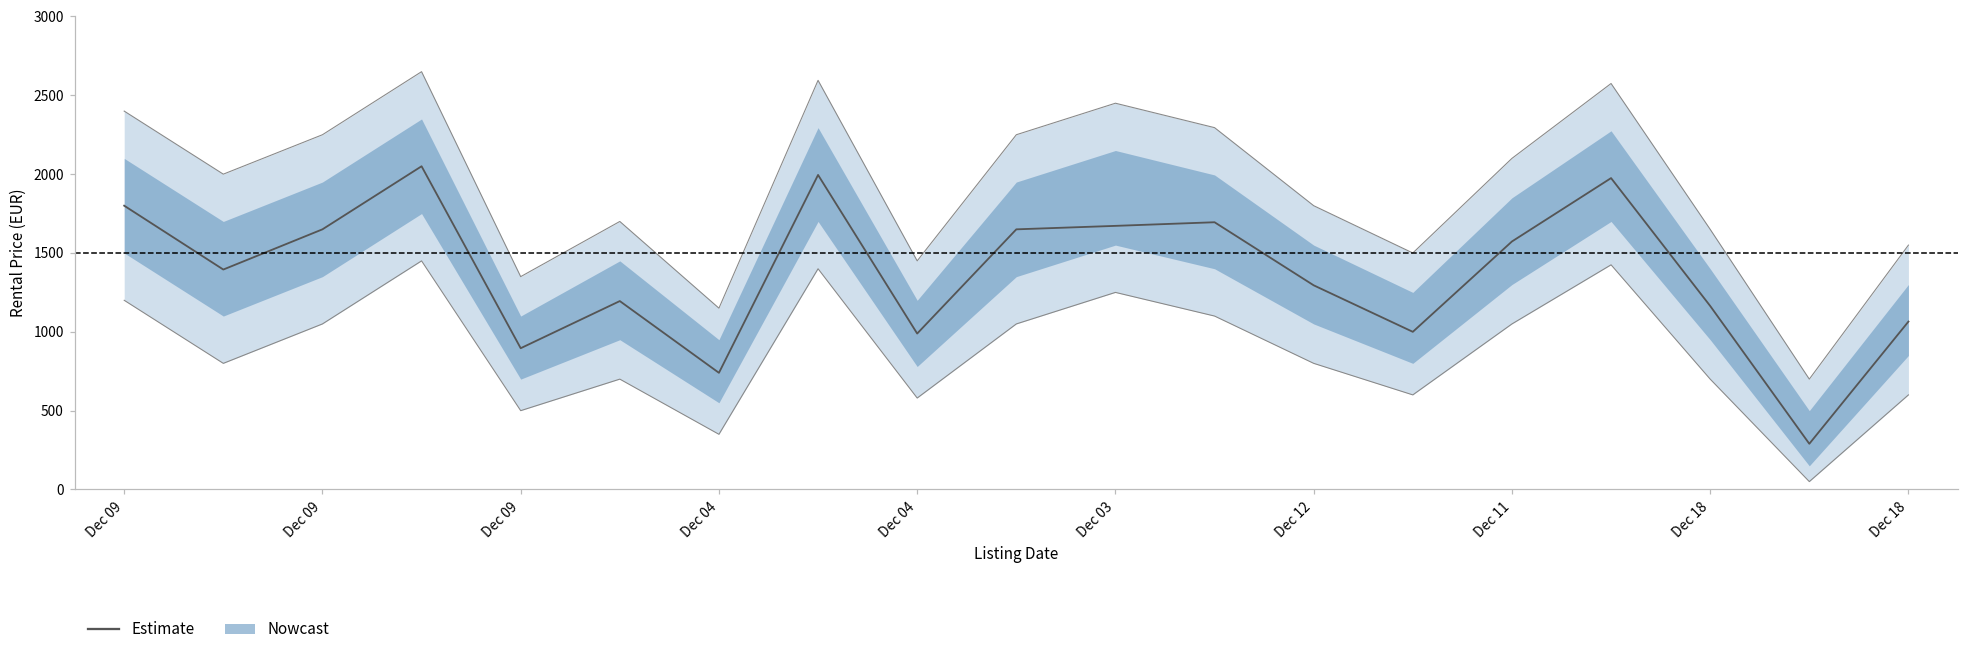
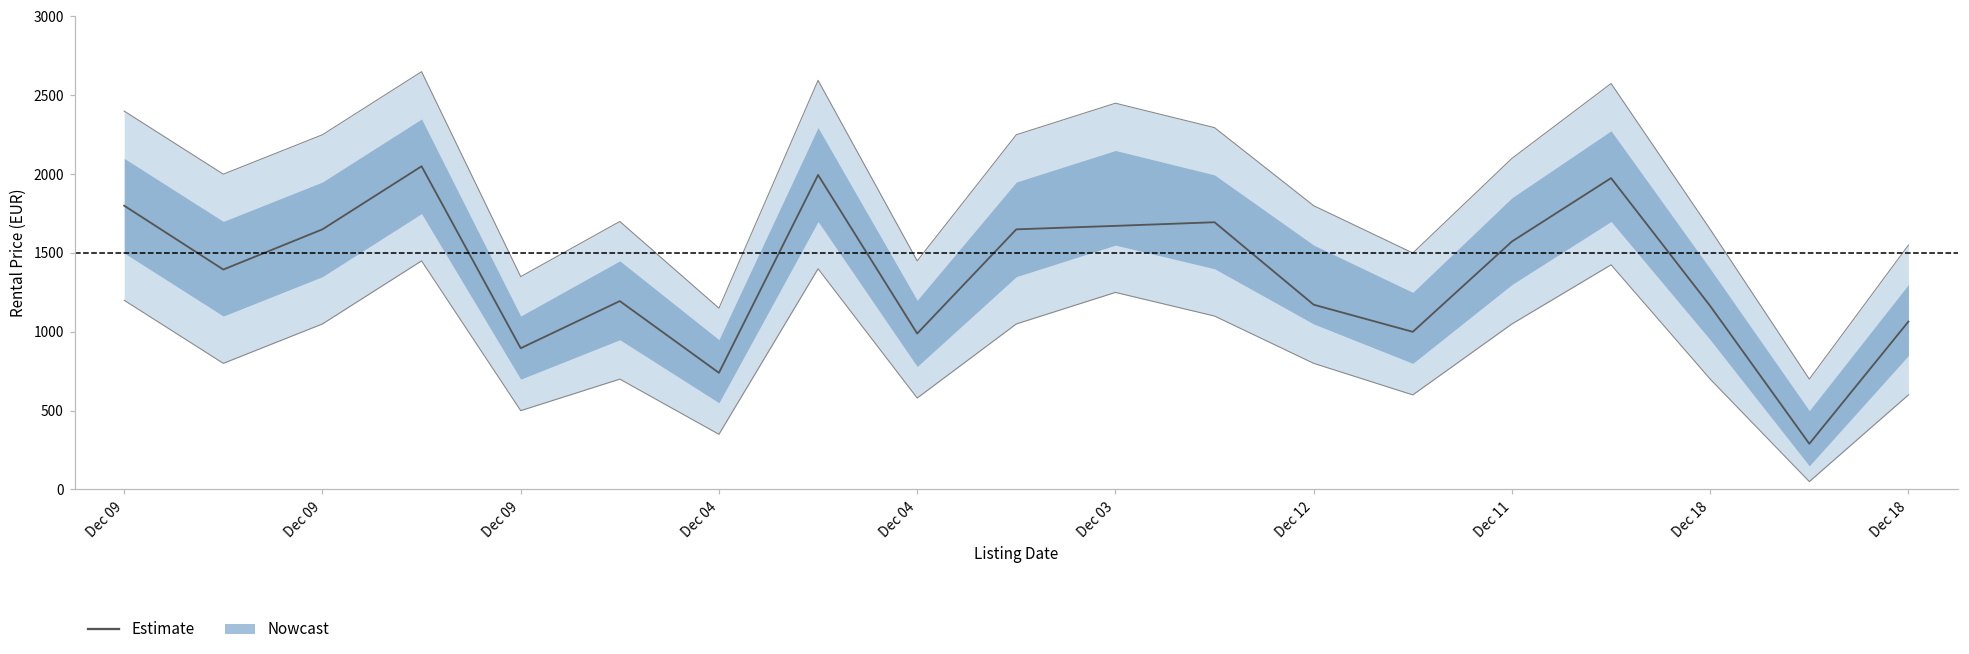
Estimate, Dec 12: 1300 -> 1170
